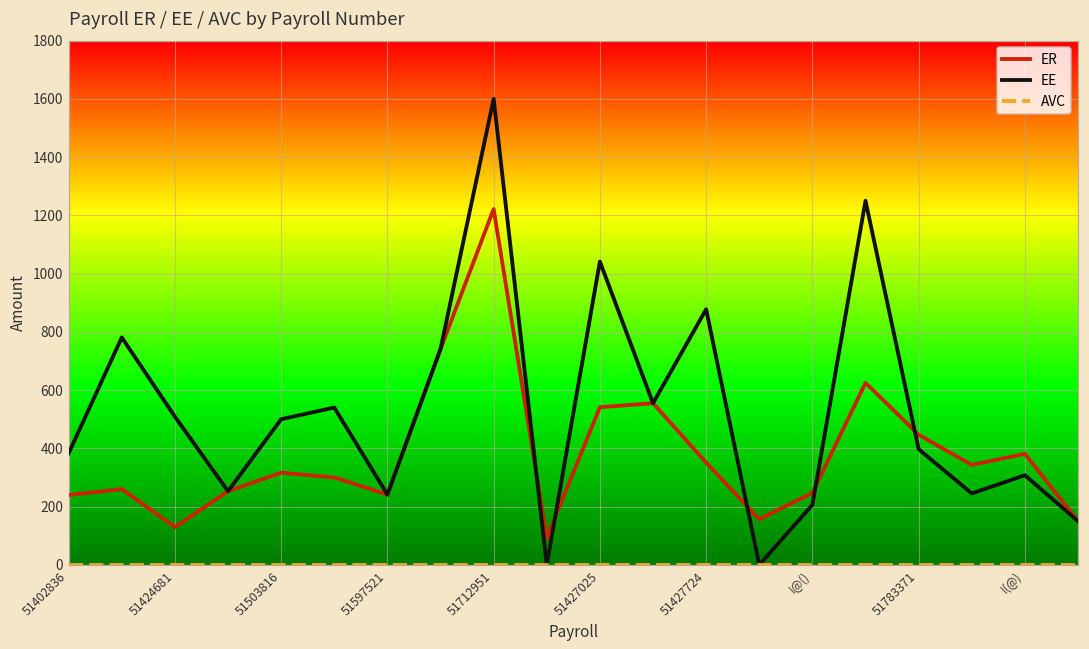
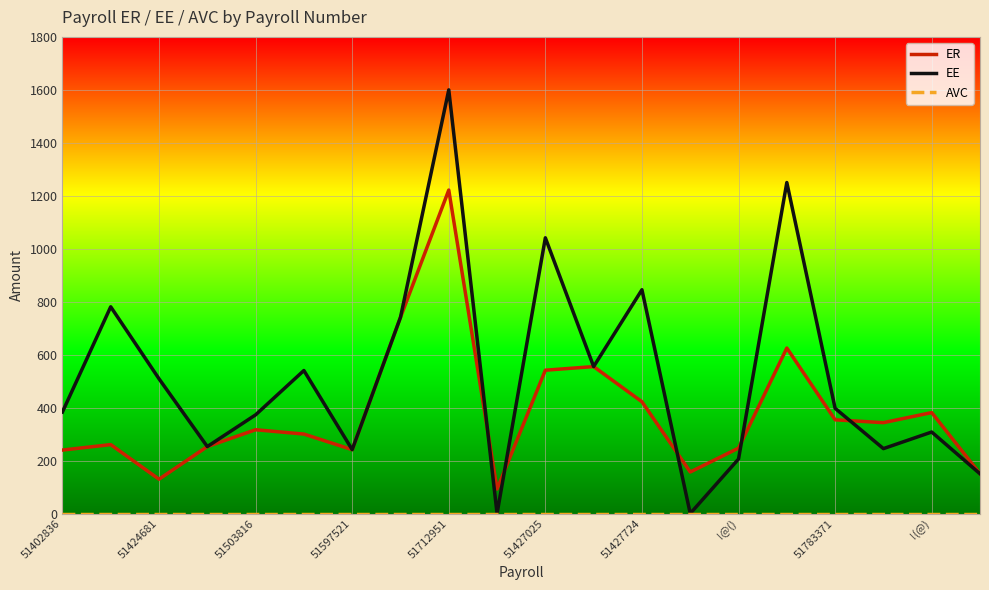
EE, 51503816: 500 -> 370
ER, 51427724: 350 -> 420
EE, 51427724: 880 -> 850
ER, 51783371: 450 -> 350
